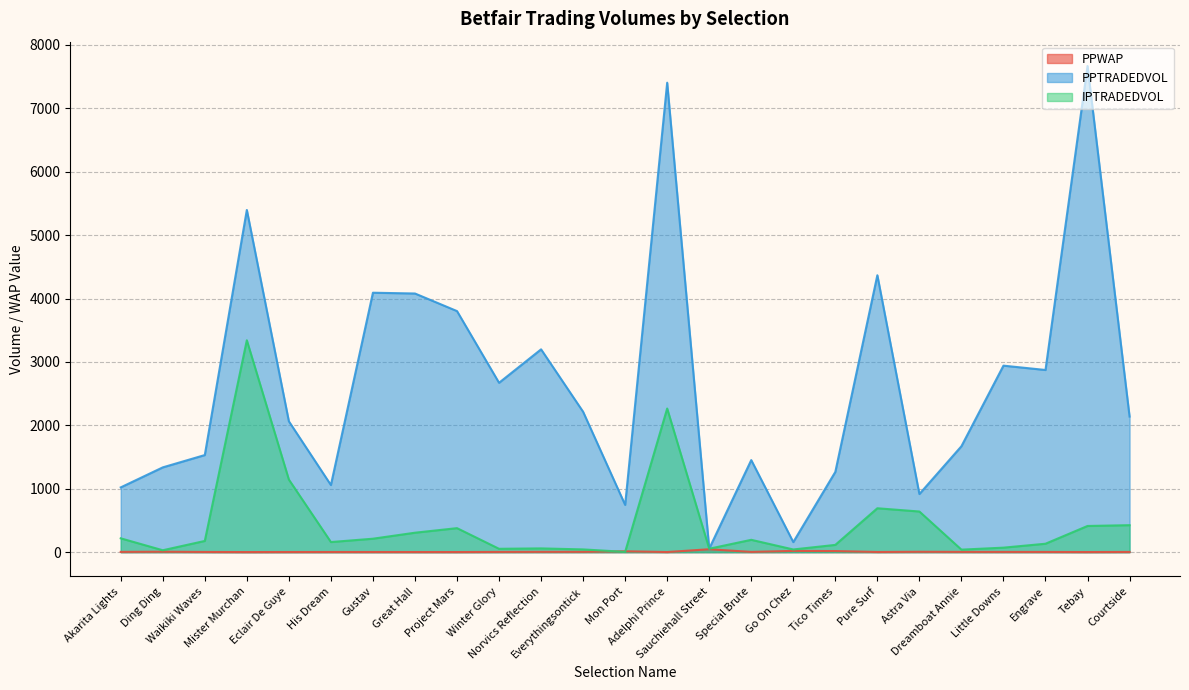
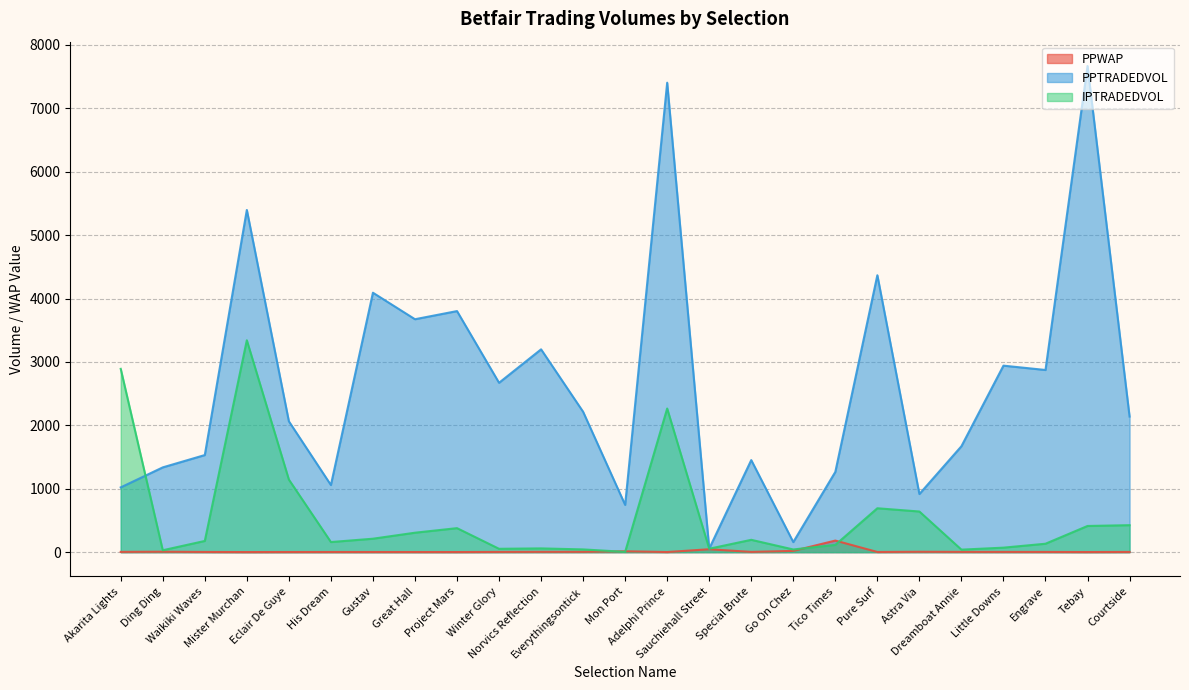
IPTRADEDVOL, Akarita Lights: 200 -> 2900
PPTRADEDVOL, Great Hall: 4100 -> 3700
PPWAP, Tico Times: 0 -> 200
